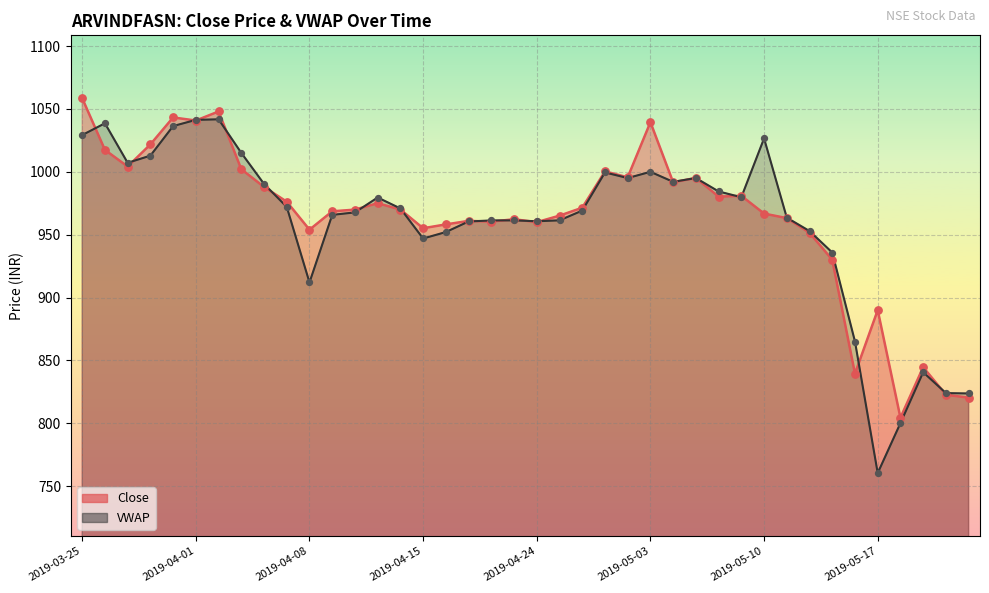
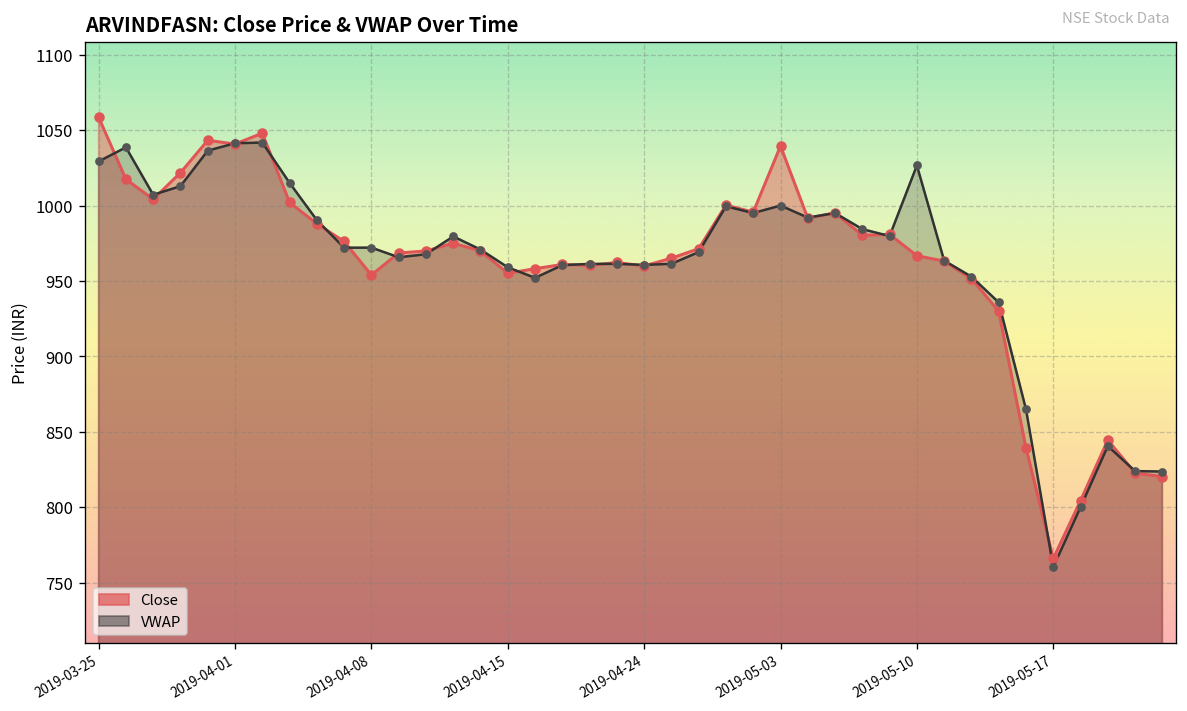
VWAP, 2019-04-08: 912 -> 972
VWAP, 2019-04-15: 947 -> 959
Close, 2019-05-17: 890 -> 766
